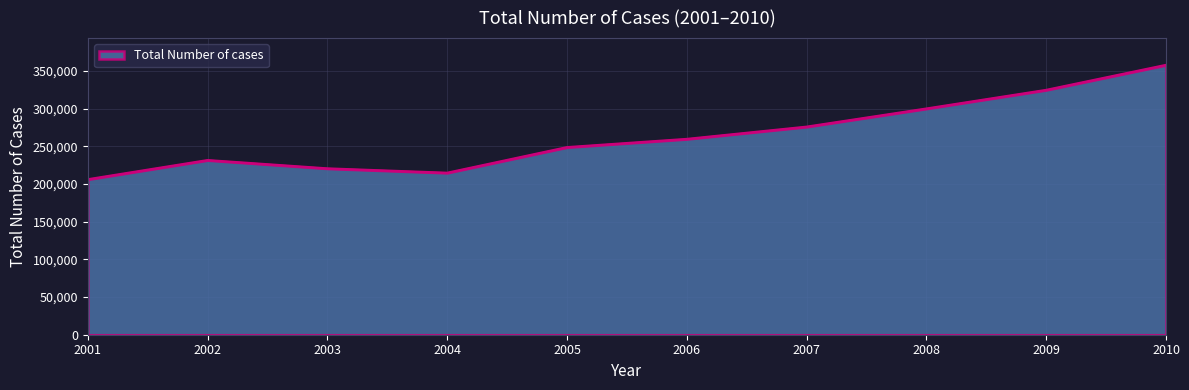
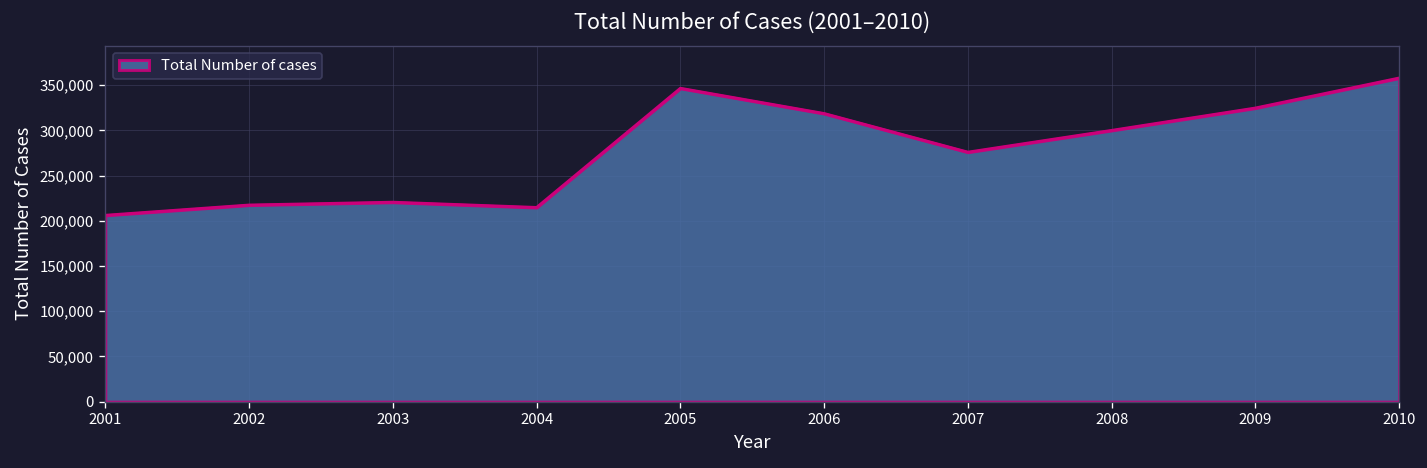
2002: 230,000 -> 220,000
2005: 250,000 -> 350,000
2006: 260,000 -> 320,000
